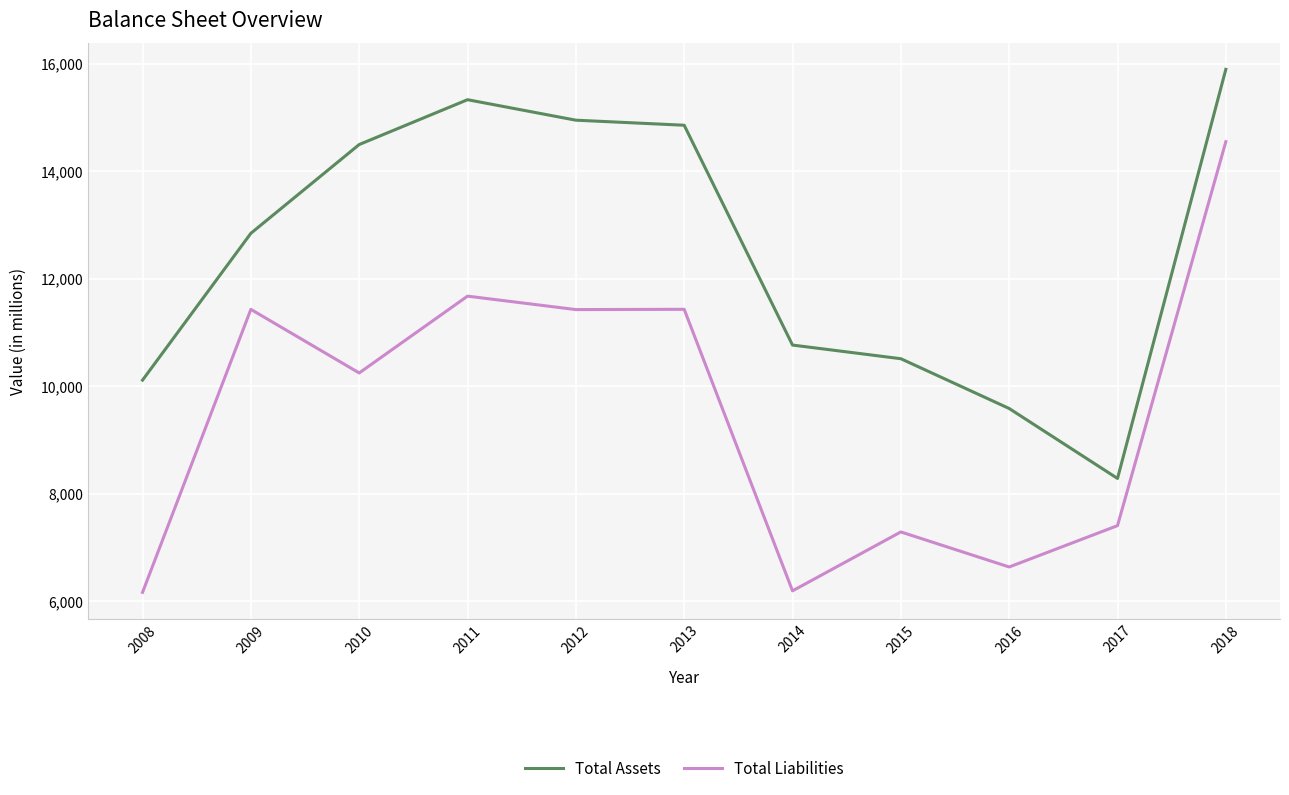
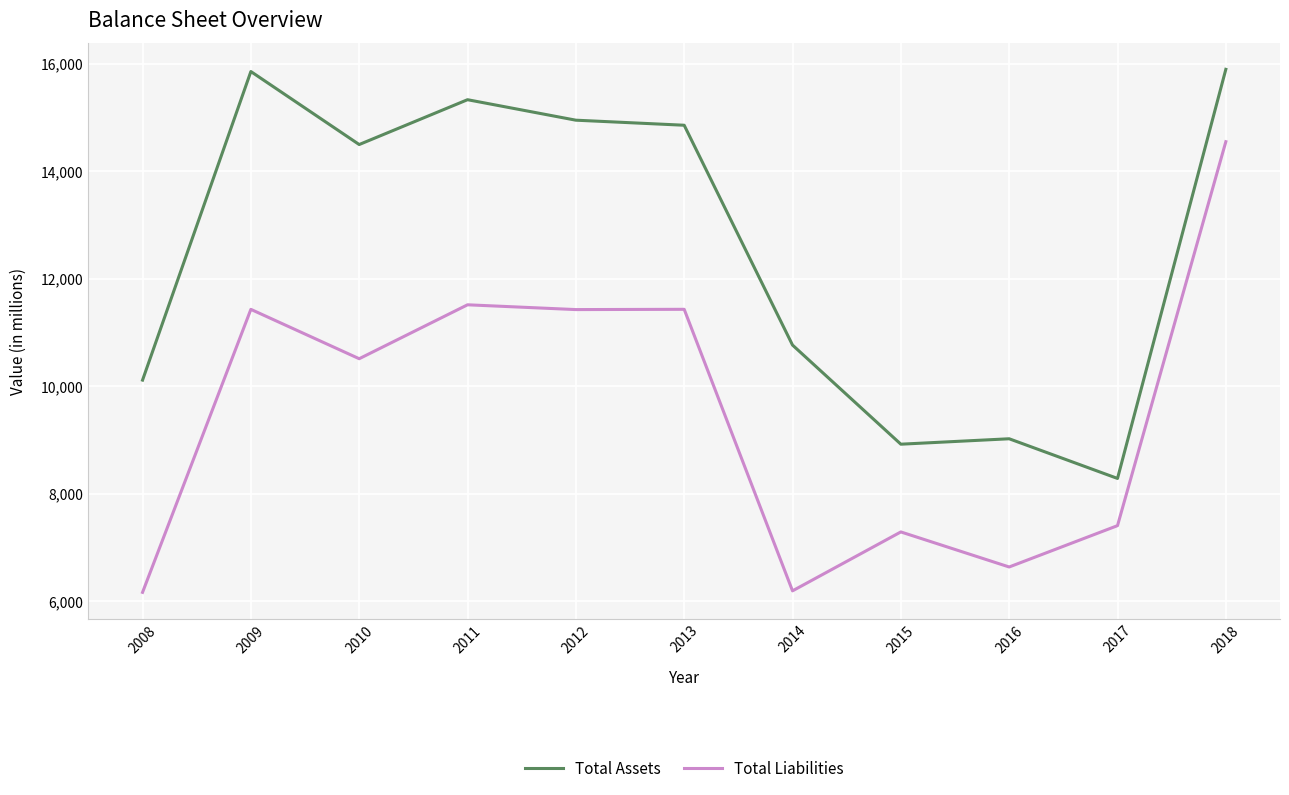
Total Assets, 2009: 12,800 -> 15,900
Total Liabilities, 2010: 10,200 -> 10,500
Total Liabilities, 2011: 11,700 -> 11,500
Total Assets, 2015: 10,500 -> 8,900
Total Assets, 2016: 9,600 -> 9,000
